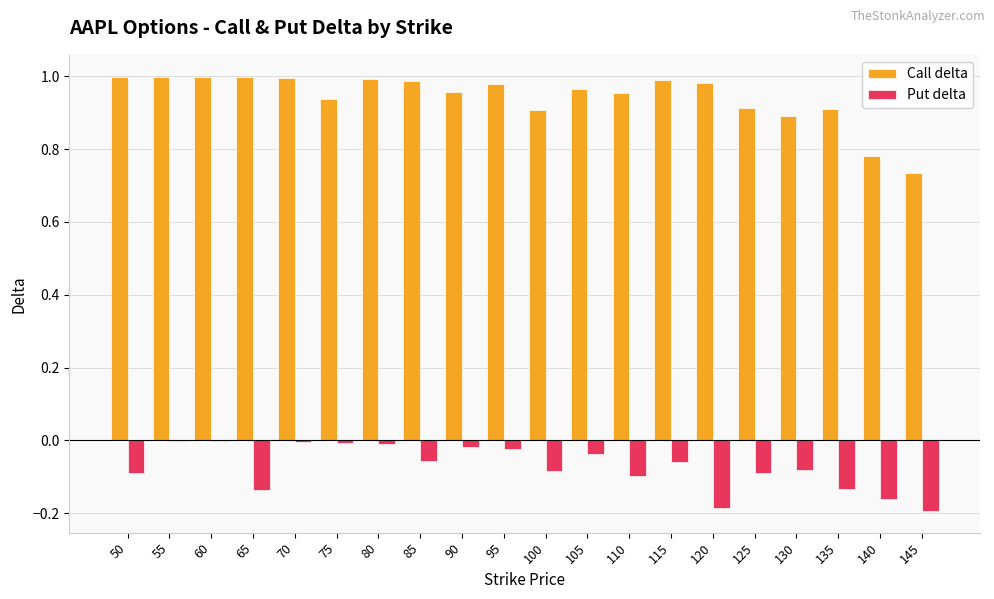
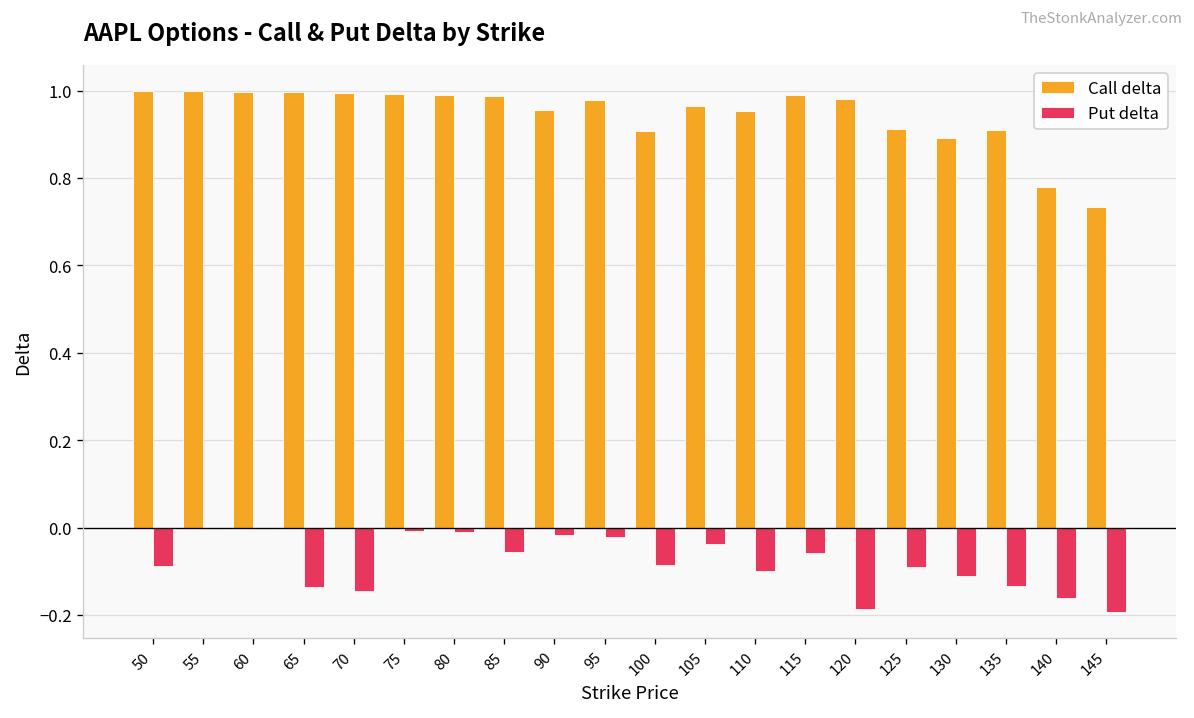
Put delta, 70: -0.01 -> -0.15
Call delta, 75: 0.94 -> 0.99
Put delta, 130: -0.08 -> -0.11
